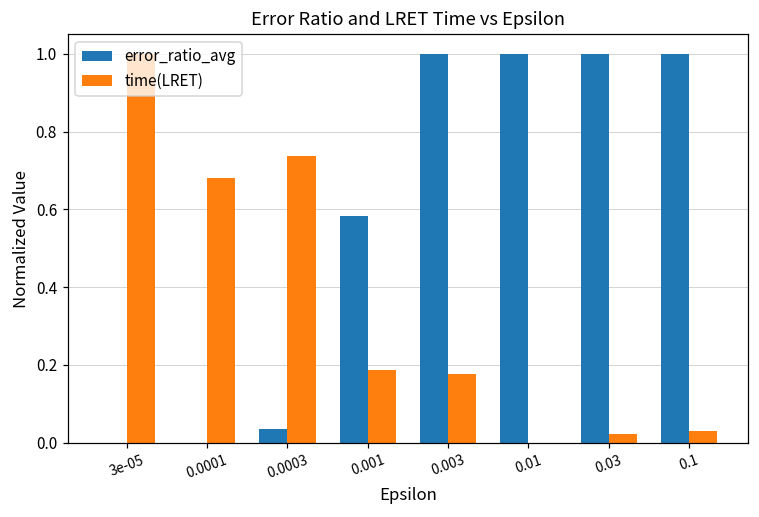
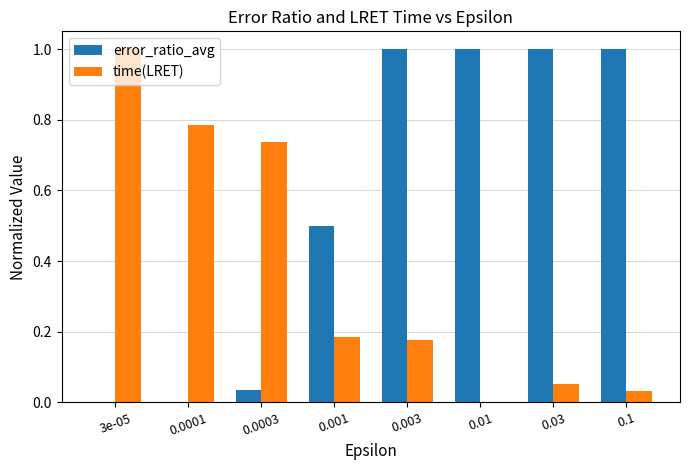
time(LRET), 0.0001: 0.68 -> 0.78
error_ratio_avg, 0.001: 0.58 -> 0.50
time(LRET), 0.03: 0.02 -> 0.05
